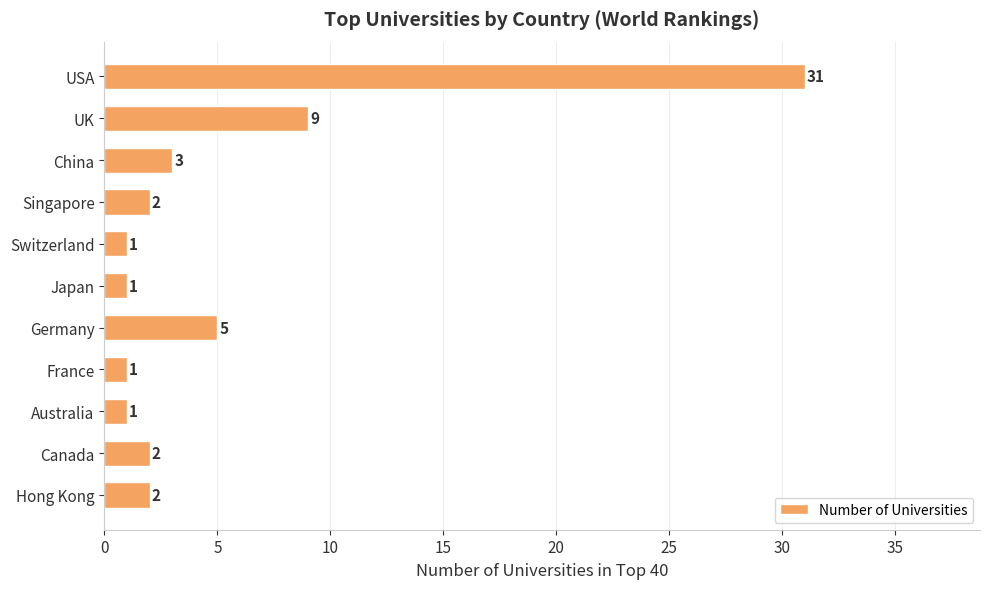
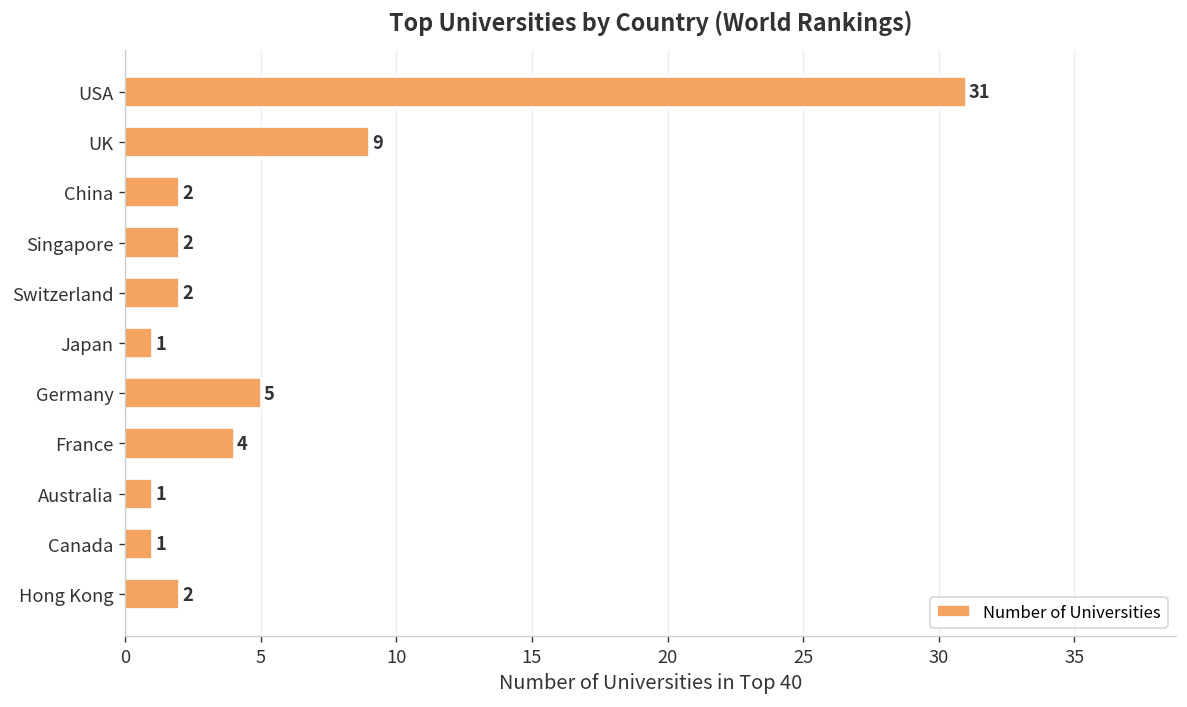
China: 3 -> 2
Switzerland: 1 -> 2
France: 1 -> 4
Canada: 2 -> 1
